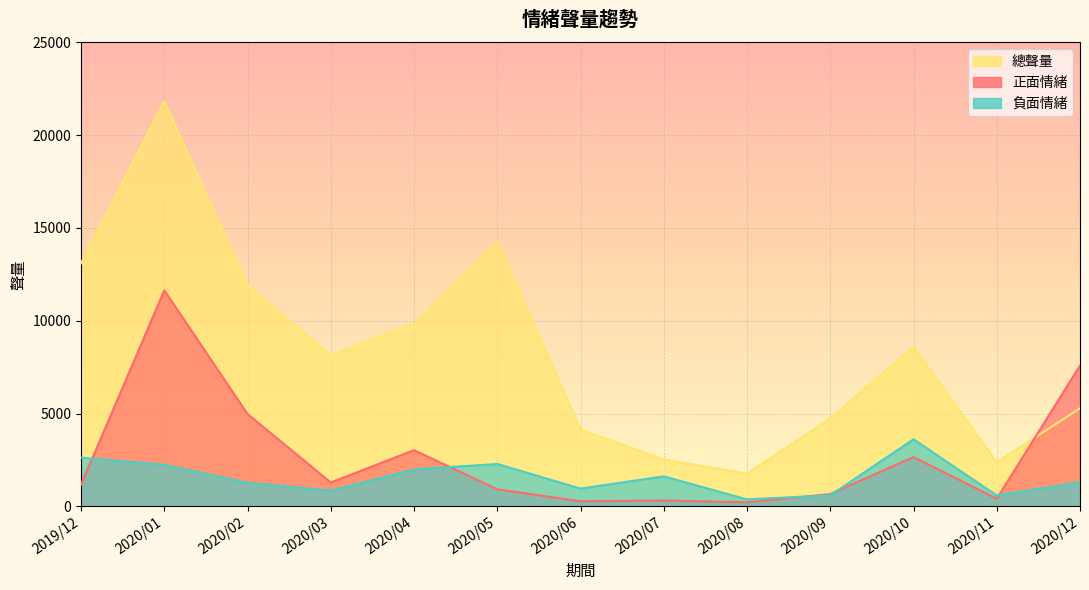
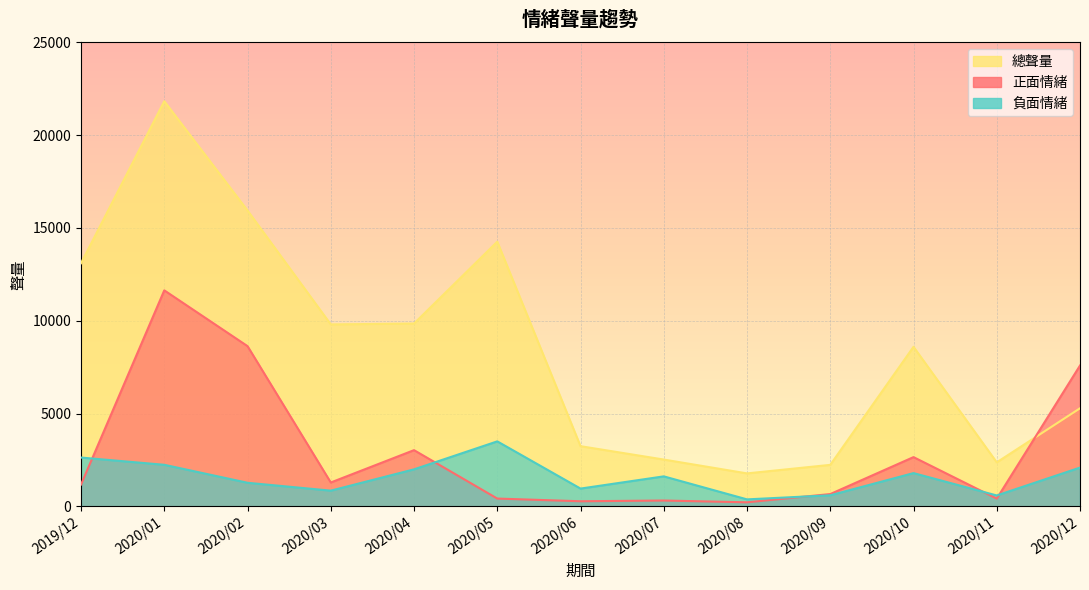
總聲量, 2020/02: 11900 -> 15900
正面情緒, 2020/02: 5000 -> 8600
總聲量, 2020/03: 8100 -> 9800
正面情緒, 2020/05: 900 -> 400
負面情緒, 2020/05: 2300 -> 3500
總聲量, 2020/06: 4100 -> 3200
總聲量, 2020/09: 4700 -> 2200
負面情緒, 2020/10: 3600 -> 1800
負面情緒, 2020/12: 1300 -> 2100
